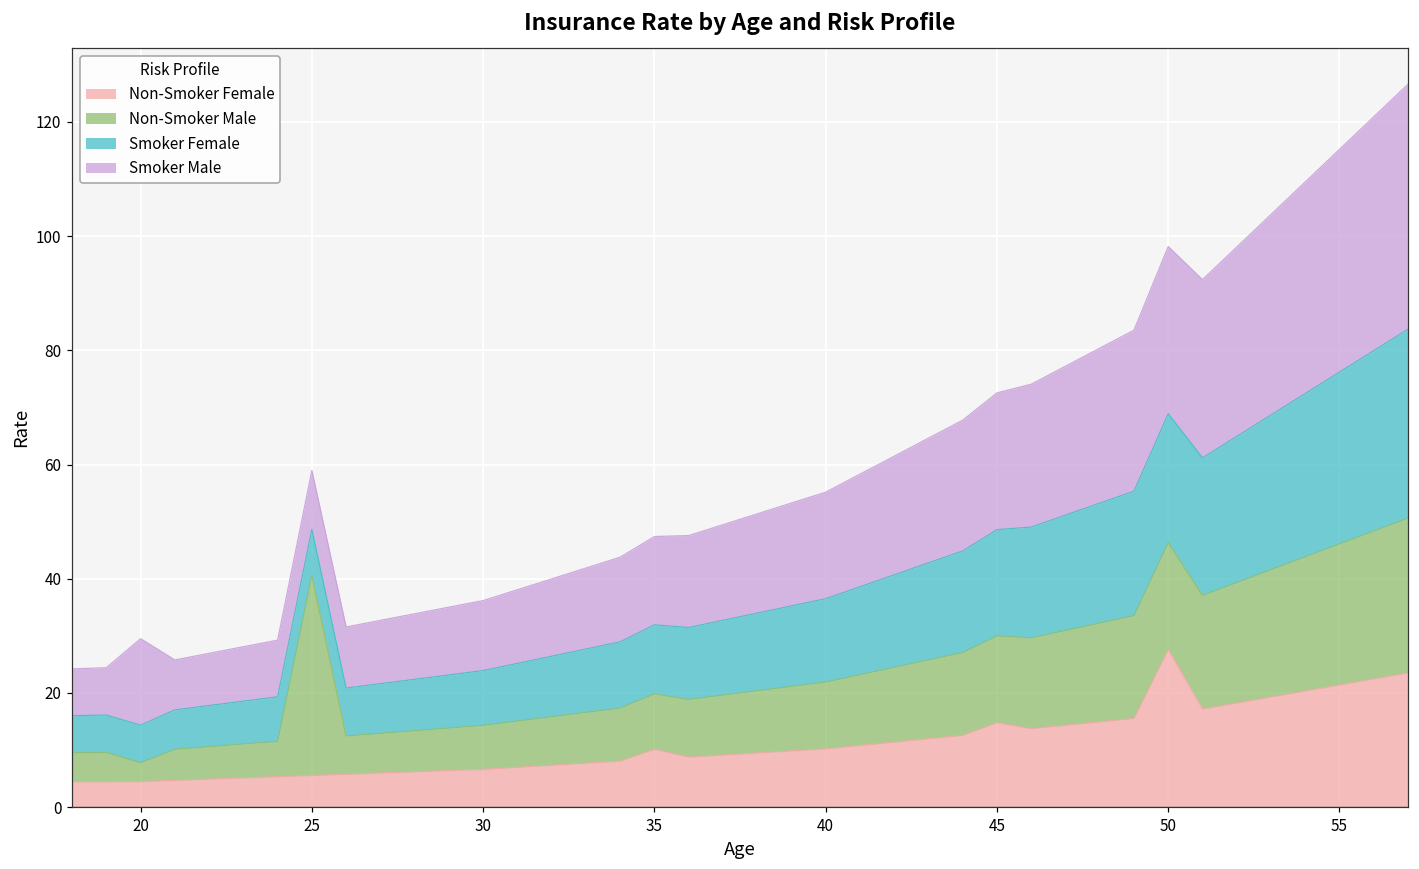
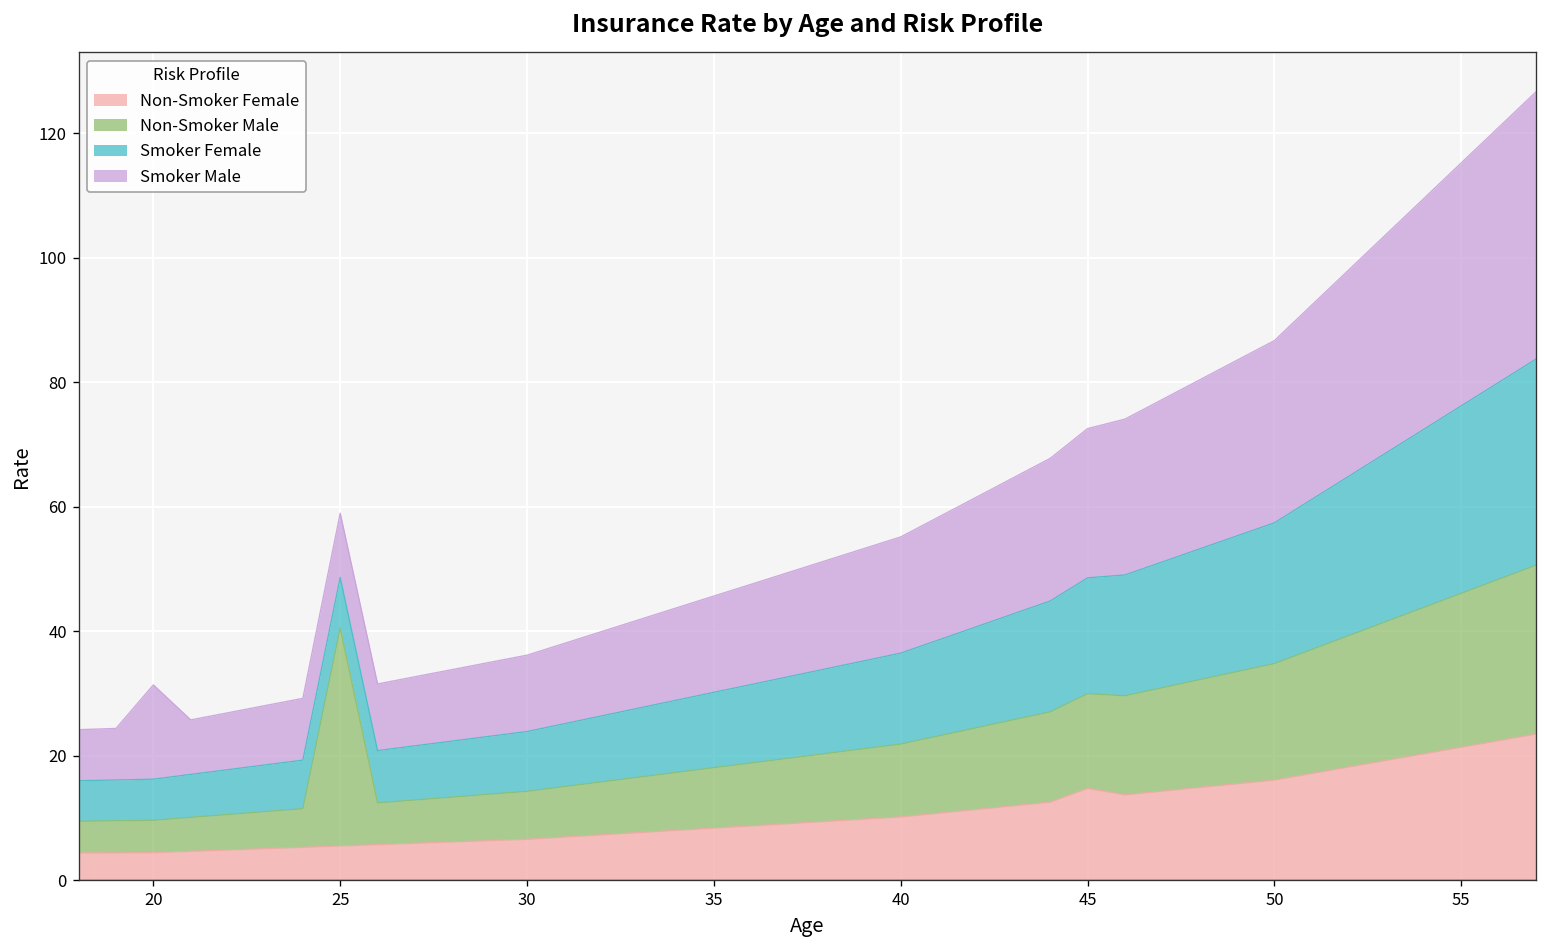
Non-Smoker Male, 20: 3 -> 5
Non-Smoker Female, 35: 10 -> 8
Non-Smoker Female, 50: 28 -> 16
